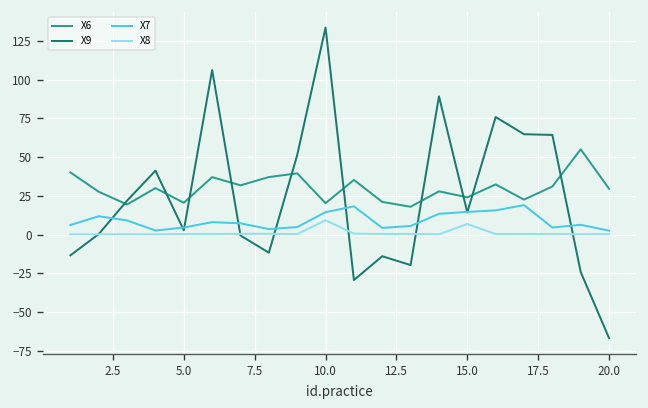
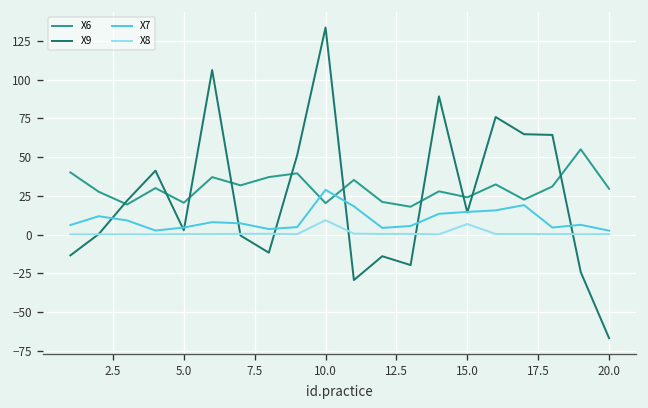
X7, 10.0: 15 -> 29
